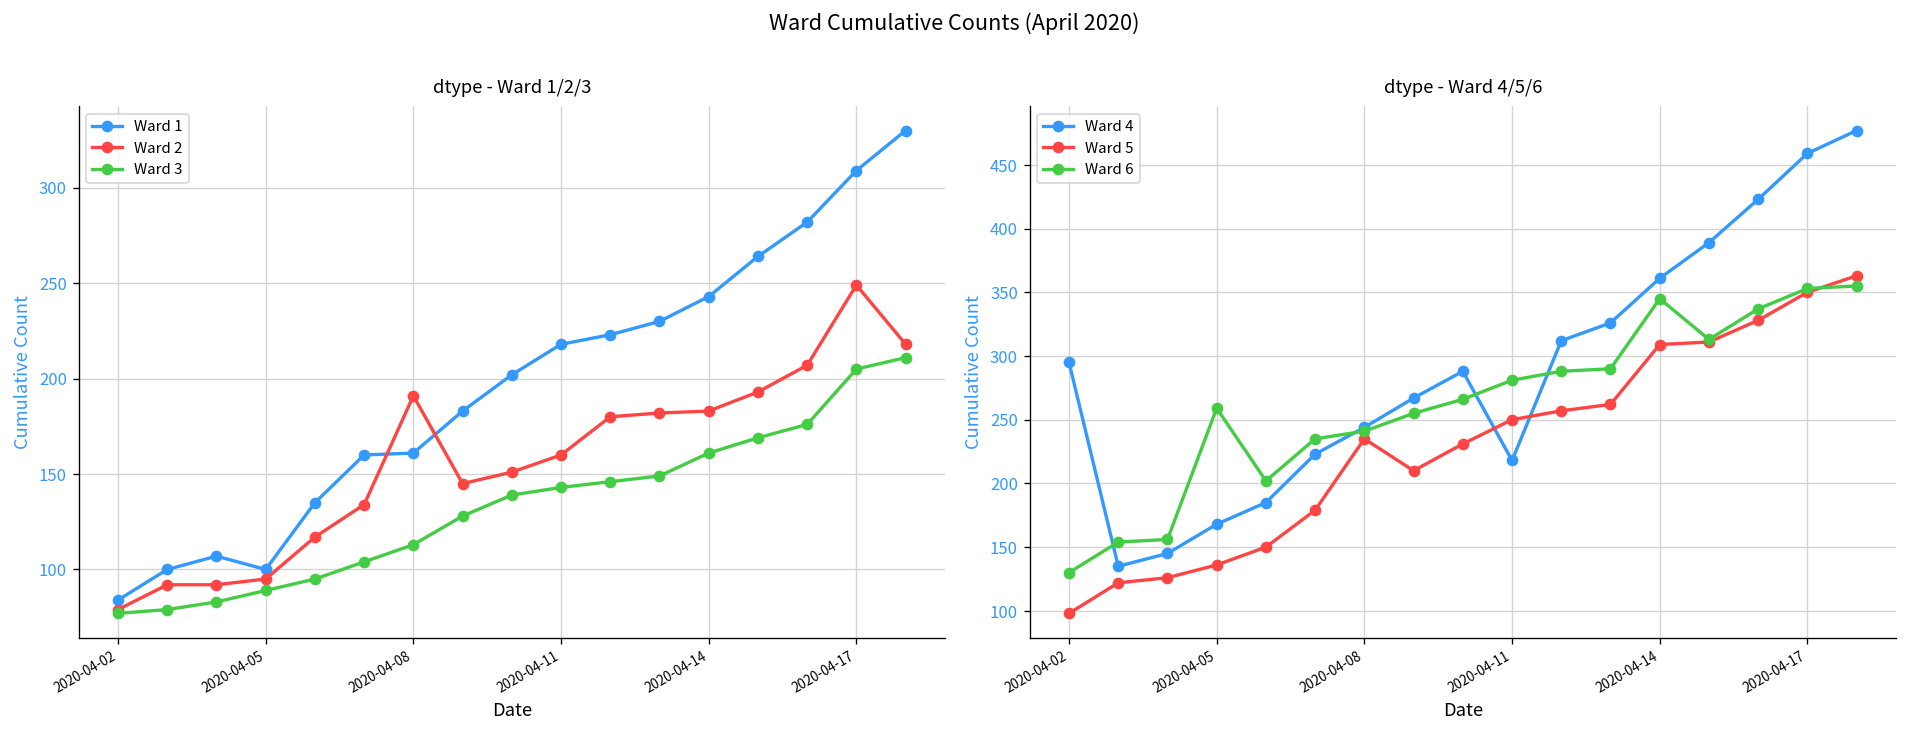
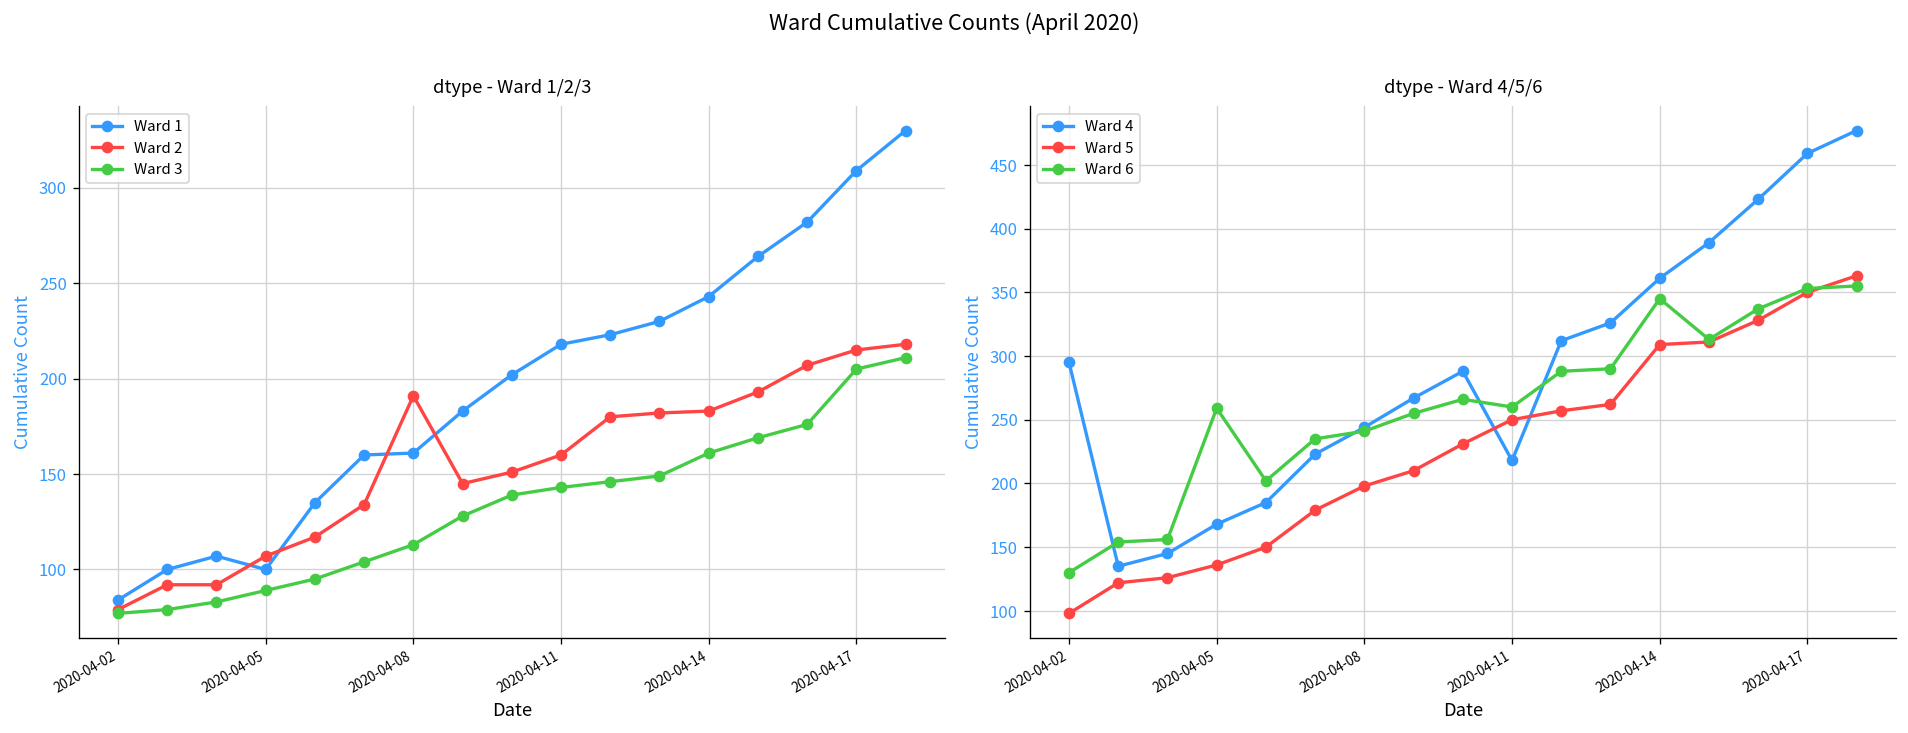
dtype - Ward 1/2/3, Ward 2, 2020-04-05: 95 -> 107
dtype - Ward 1/2/3, Ward 2, 2020-04-17: 249 -> 215
dtype - Ward 4/5/6, Ward 5, 2020-04-08: 235 -> 198
dtype - Ward 4/5/6, Ward 6, 2020-04-11: 281 -> 260
